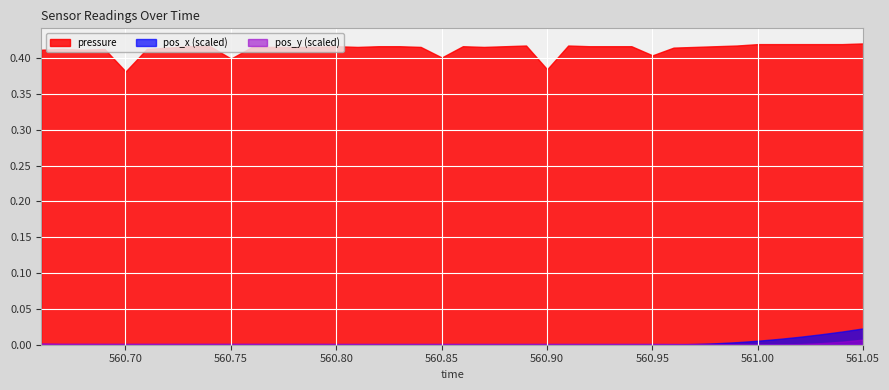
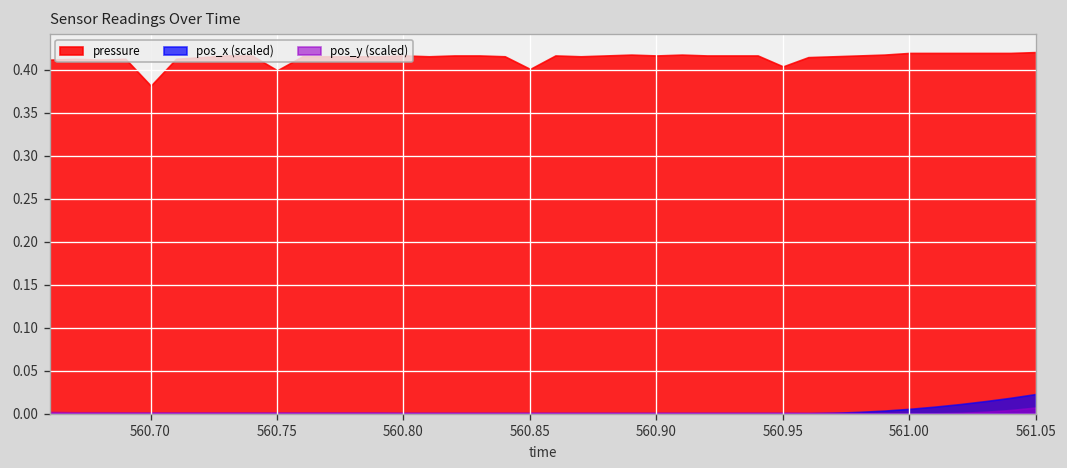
pressure, 560.90: 0.38 -> 0.42
